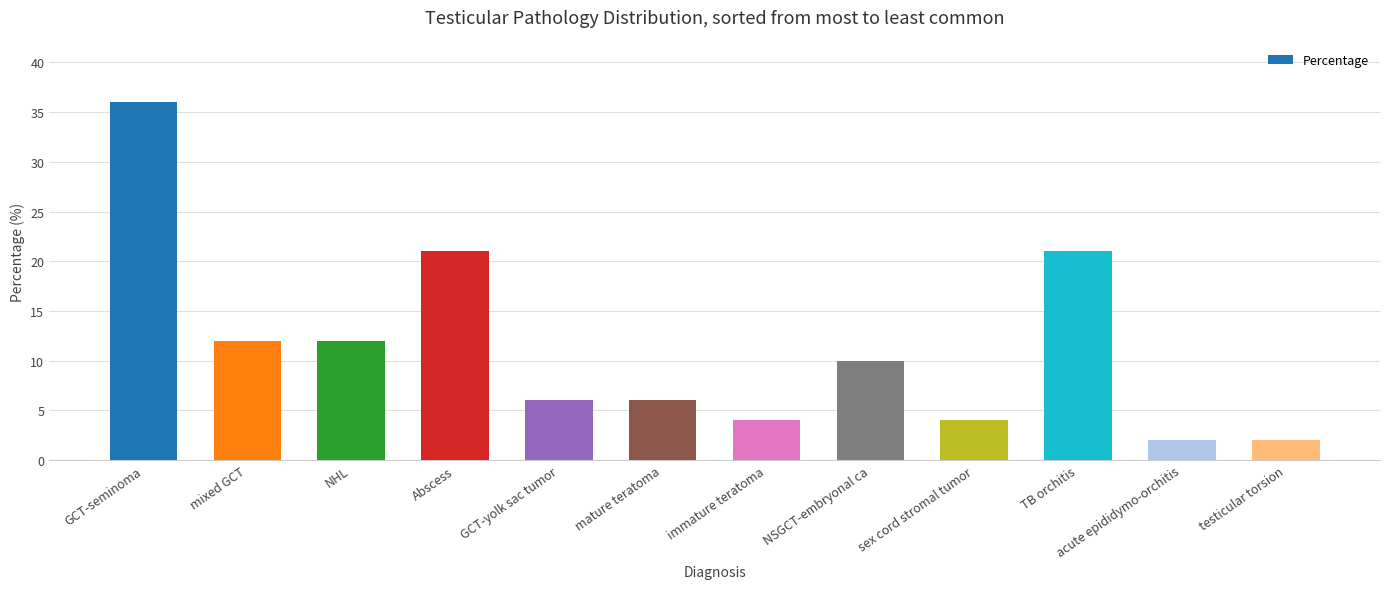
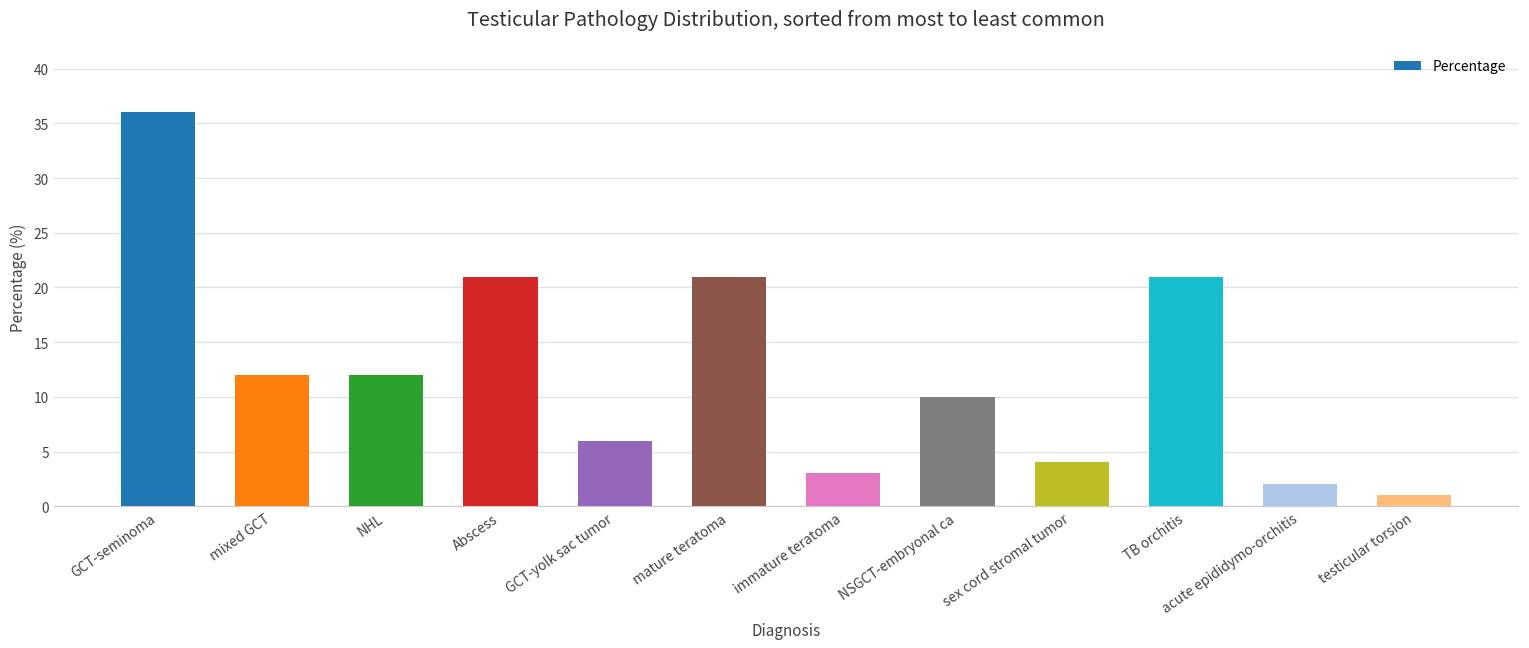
mature teratoma: 6 -> 21
immature teratoma: 4 -> 3
testicular torsion: 2 -> 1
